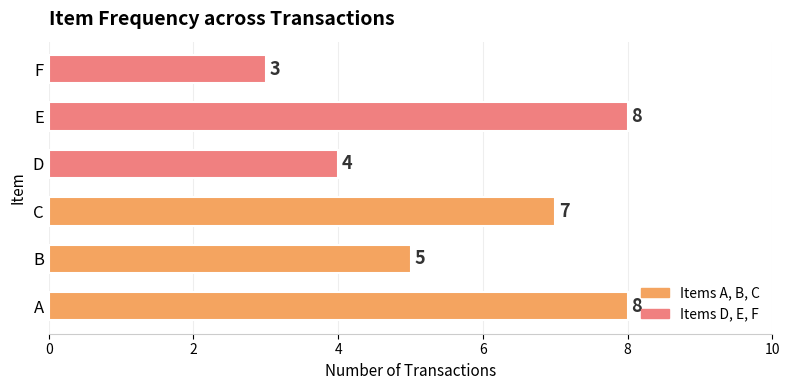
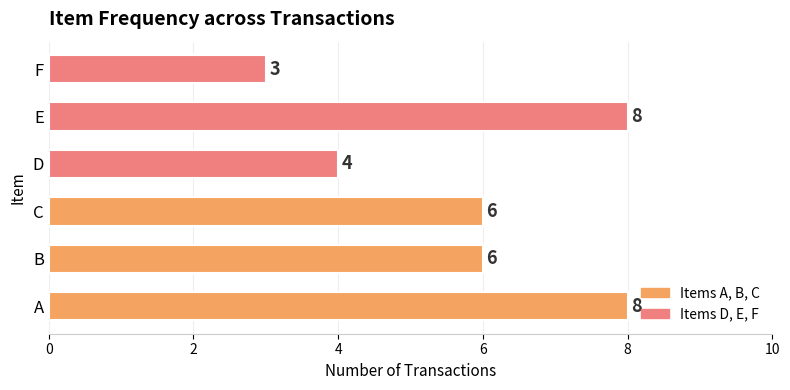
C: 7 -> 6
B: 5 -> 6
